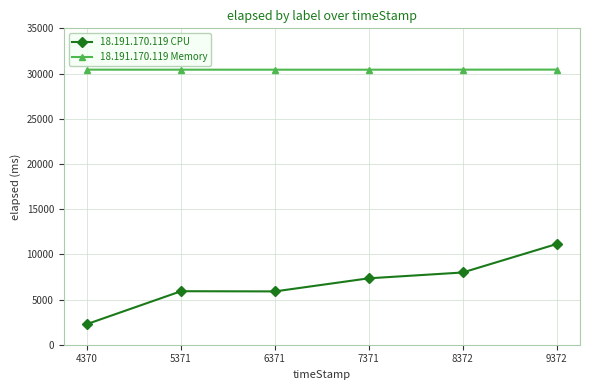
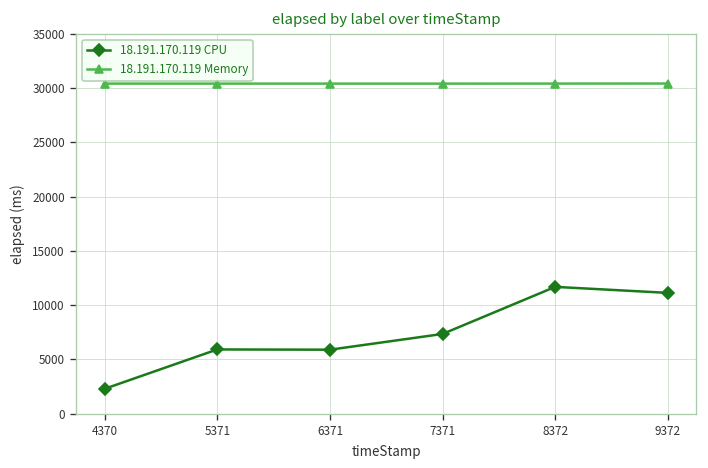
18.191.170.119 CPU, 8372: 8000 -> 12000
